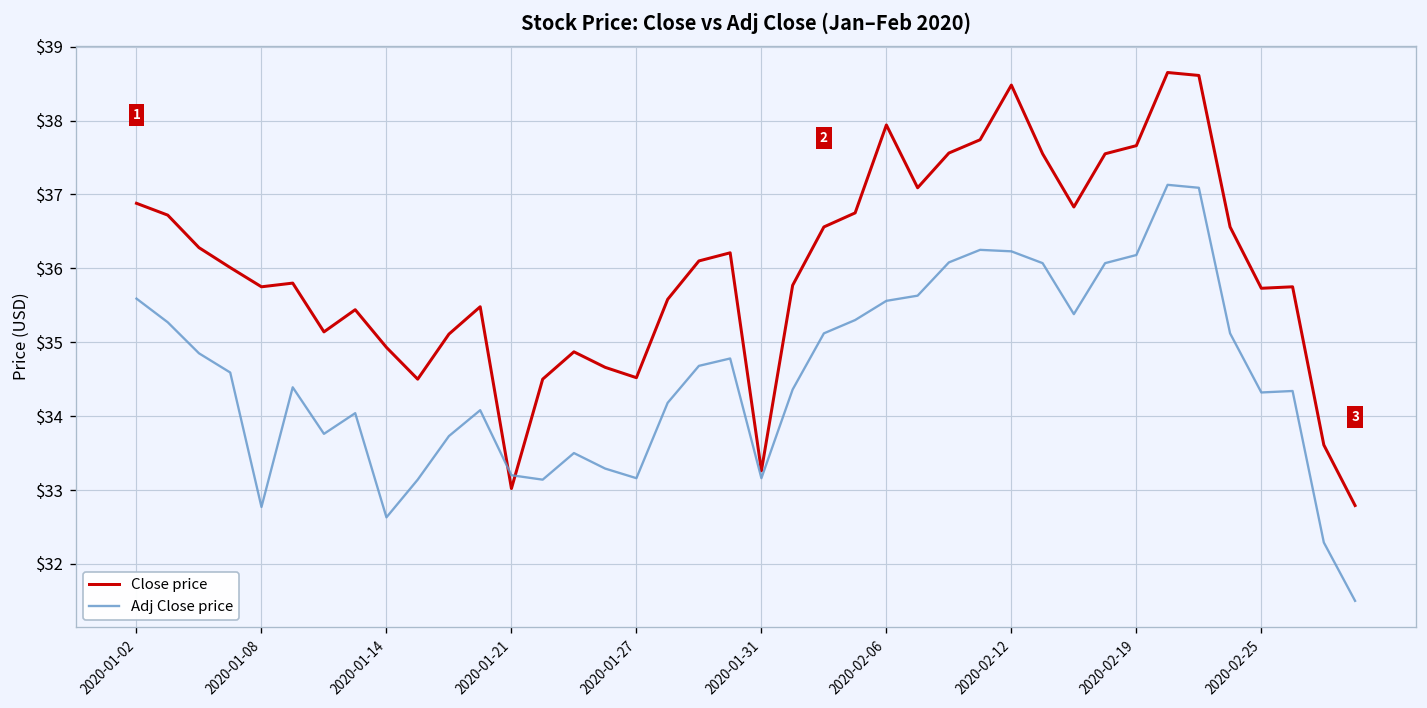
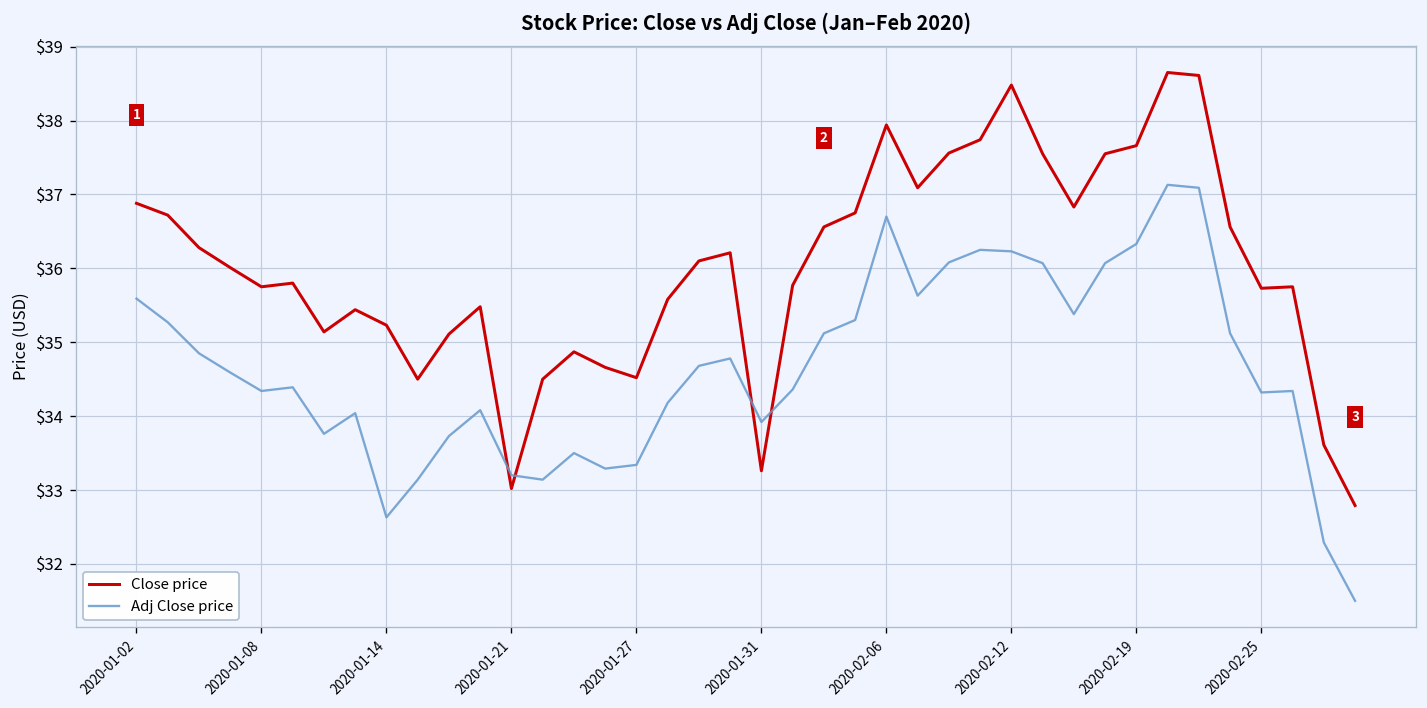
Adj Close price, 2020-01-08: $32.8 -> $34.3
Close price, 2020-01-14: $34.9 -> $35.2
Adj Close price, 2020-01-27: $33.2 -> $33.3
Adj Close price, 2020-01-31: $33.2 -> $33.9
Adj Close price, 2020-02-06: $35.6 -> $36.7
Adj Close price, 2020-02-19: $36.2 -> $36.3
